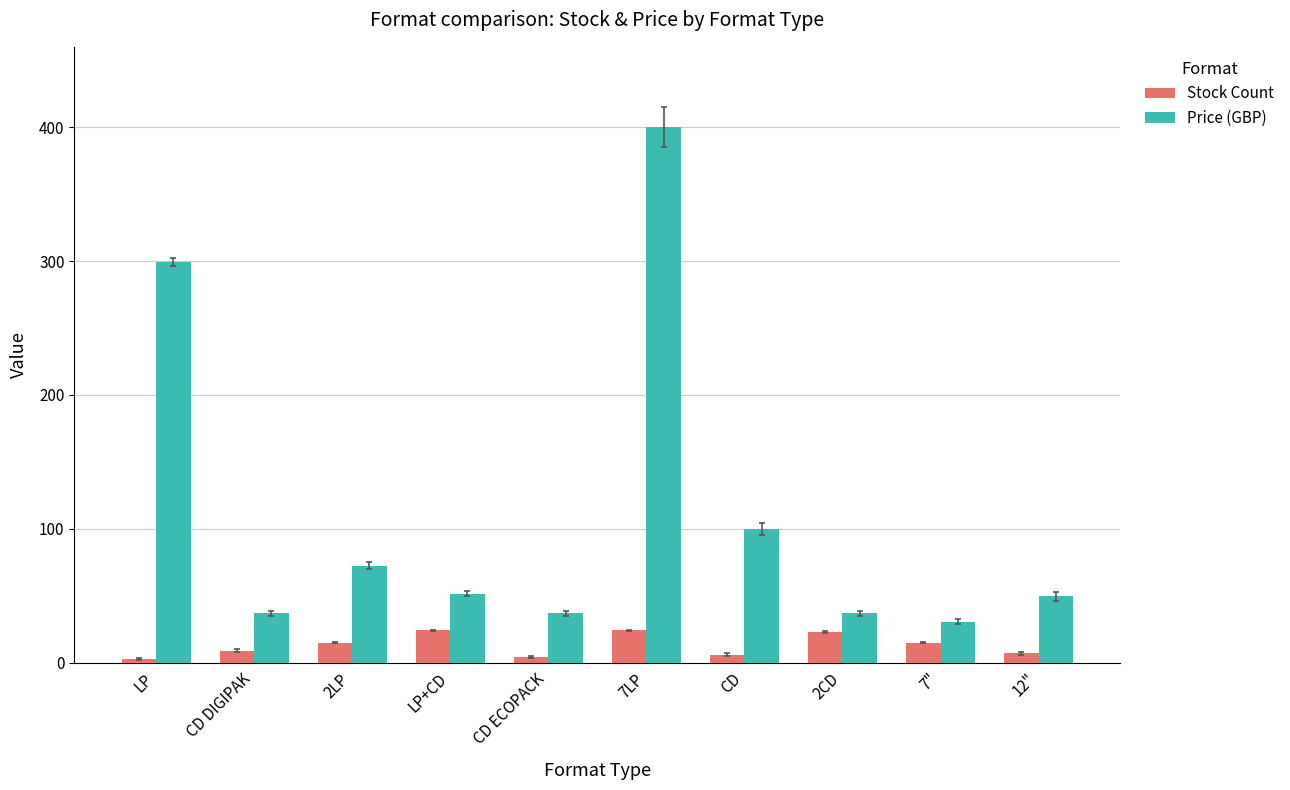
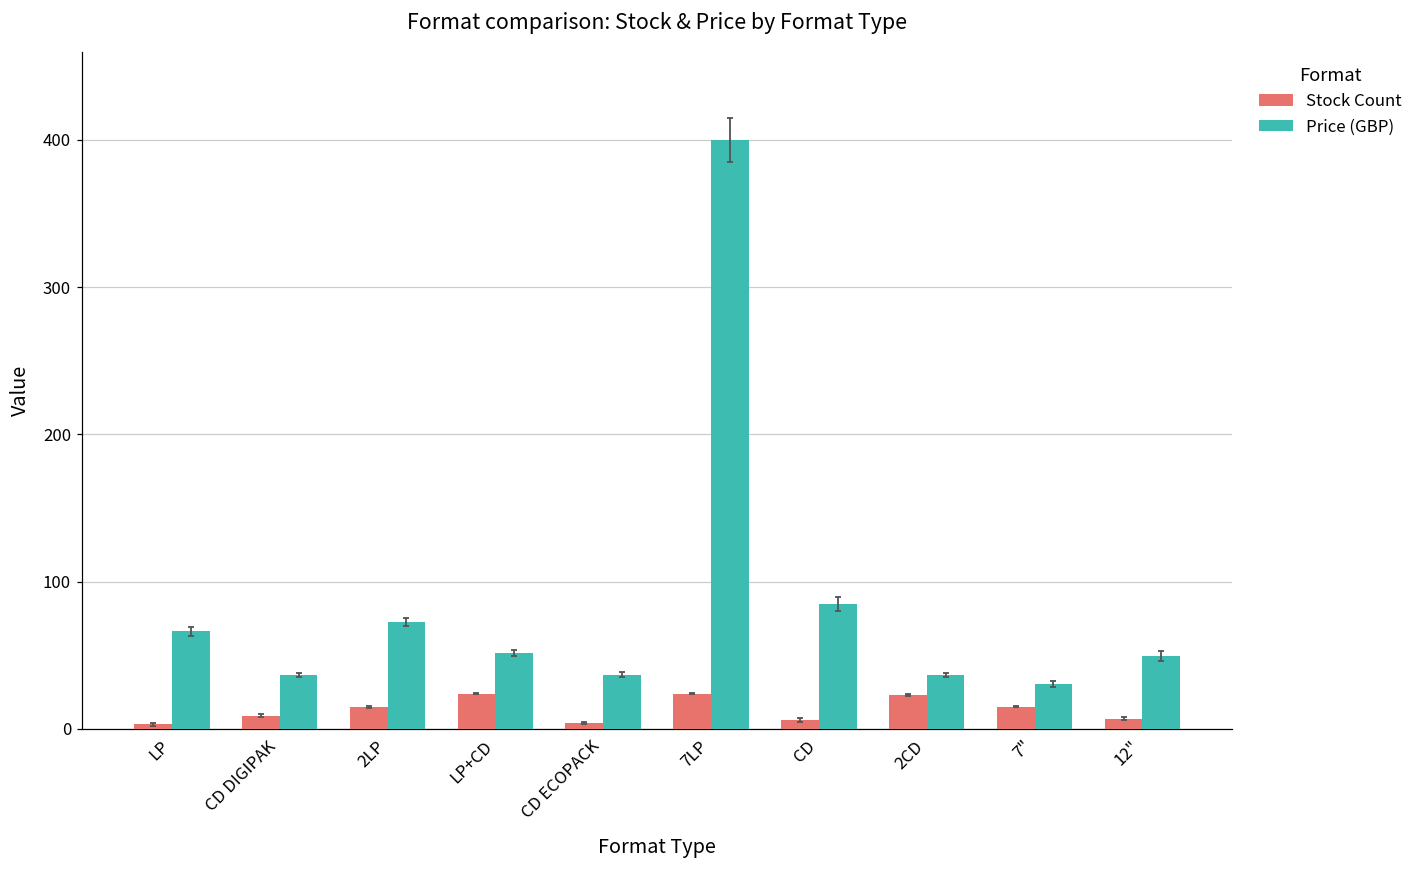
Price (GBP), LP: 299 -> 66
Price (GBP), CD: 100 -> 85
